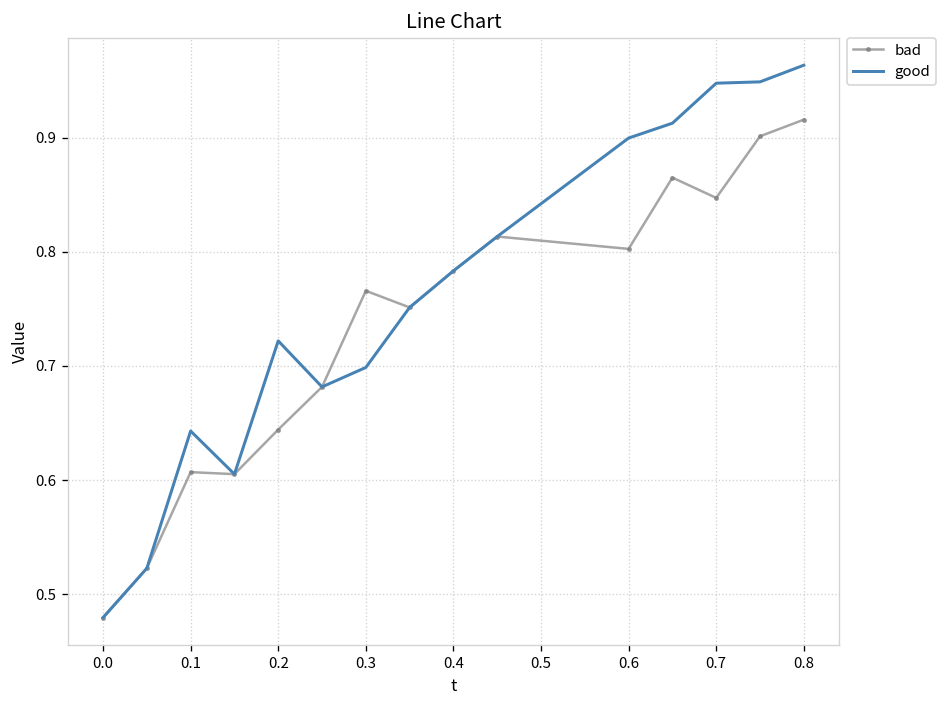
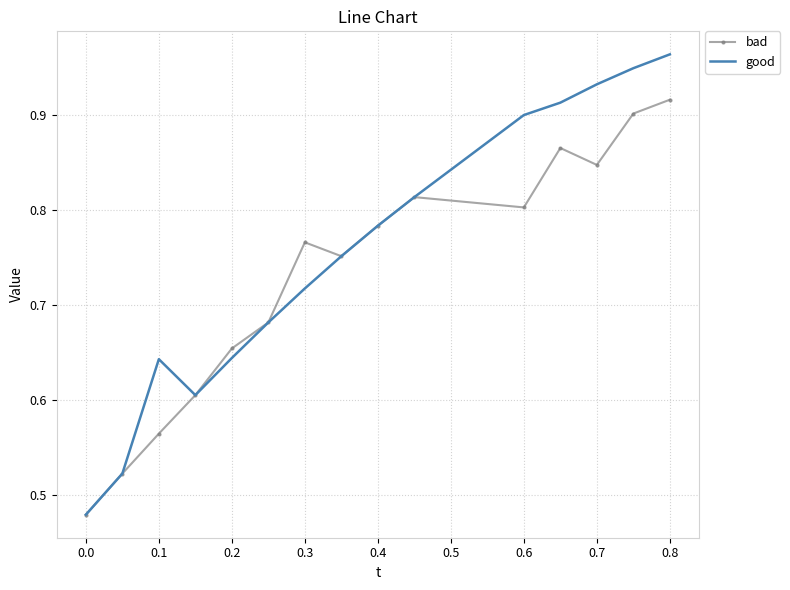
bad, 0.1: 0.61 -> 0.56
bad, 0.2: 0.64 -> 0.65
good, 0.2: 0.72 -> 0.64
good, 0.3: 0.70 -> 0.72
good, 0.7: 0.95 -> 0.93
